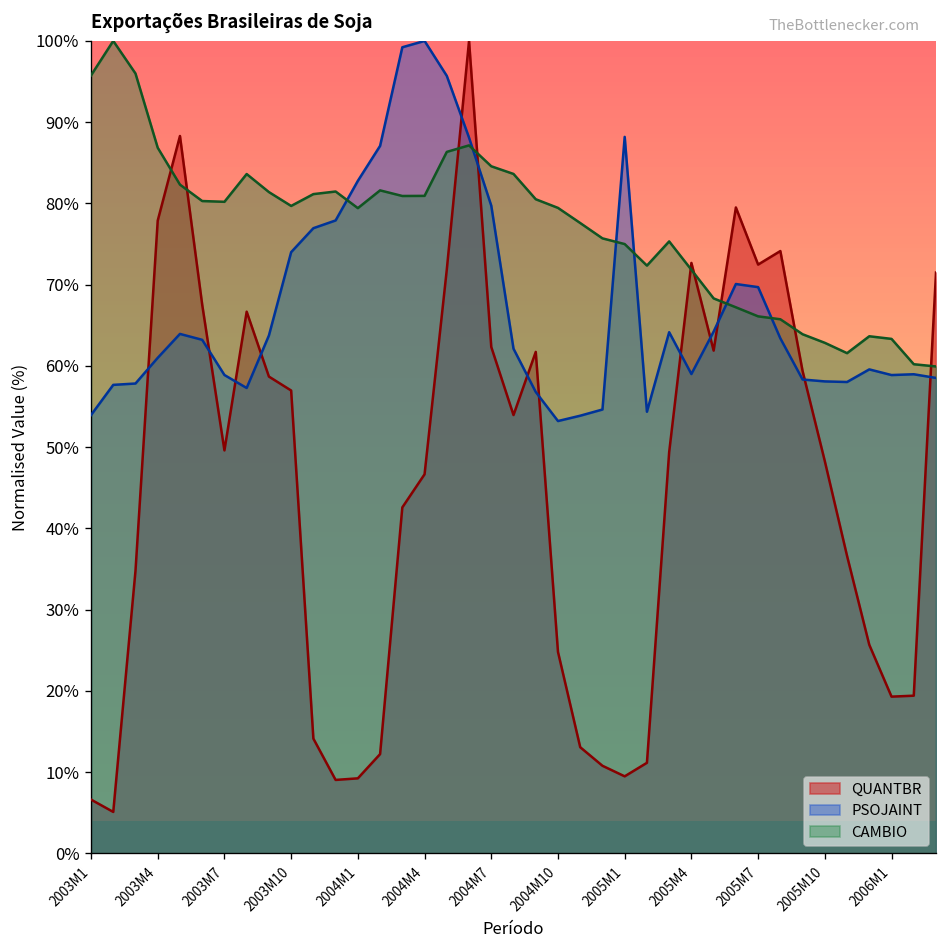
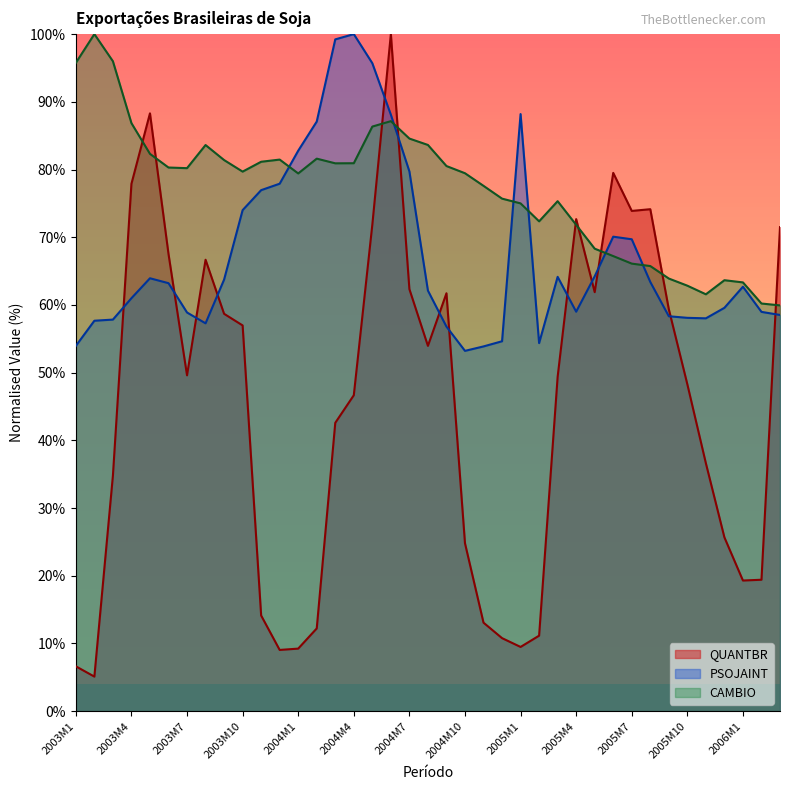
QUANTBR, 2005M7: 72% -> 74%
PSOJAINT, 2006M1: 59% -> 63%
